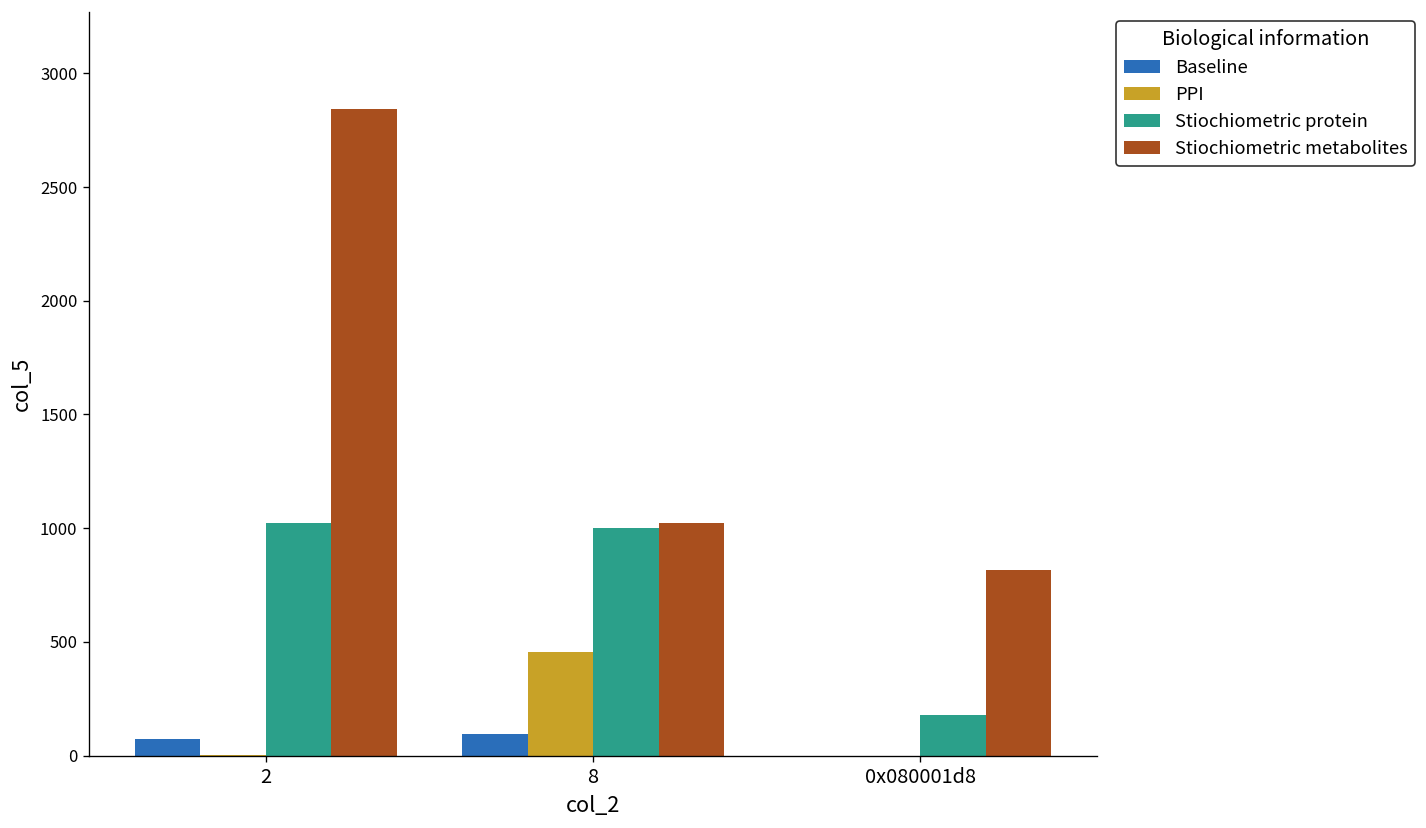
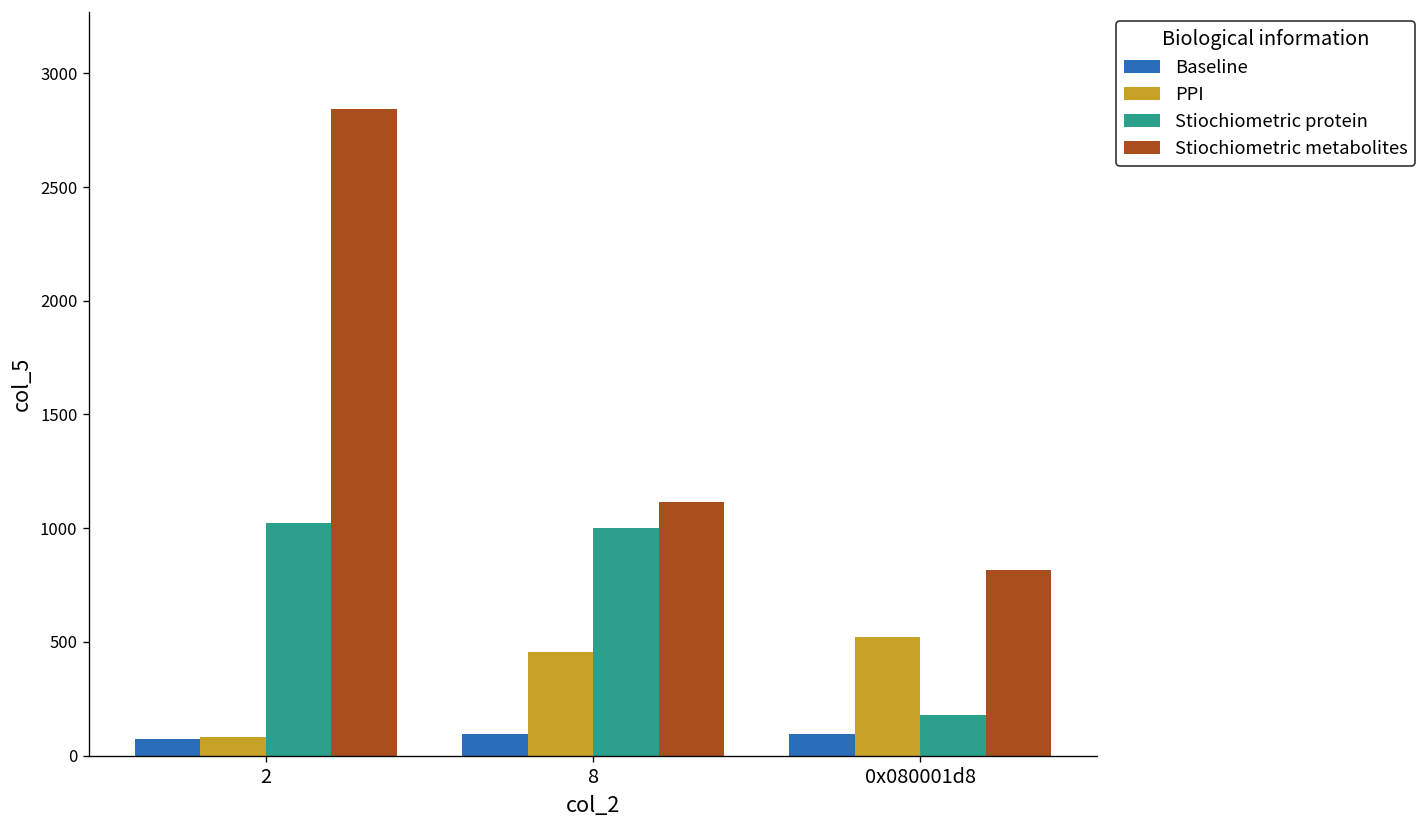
PPI, 2: 0 -> 80
Stiochiometric metabolites, 8: 1020 -> 1120
Baseline, 0x080001d8: 0 -> 90
PPI, 0x080001d8: 0 -> 520
